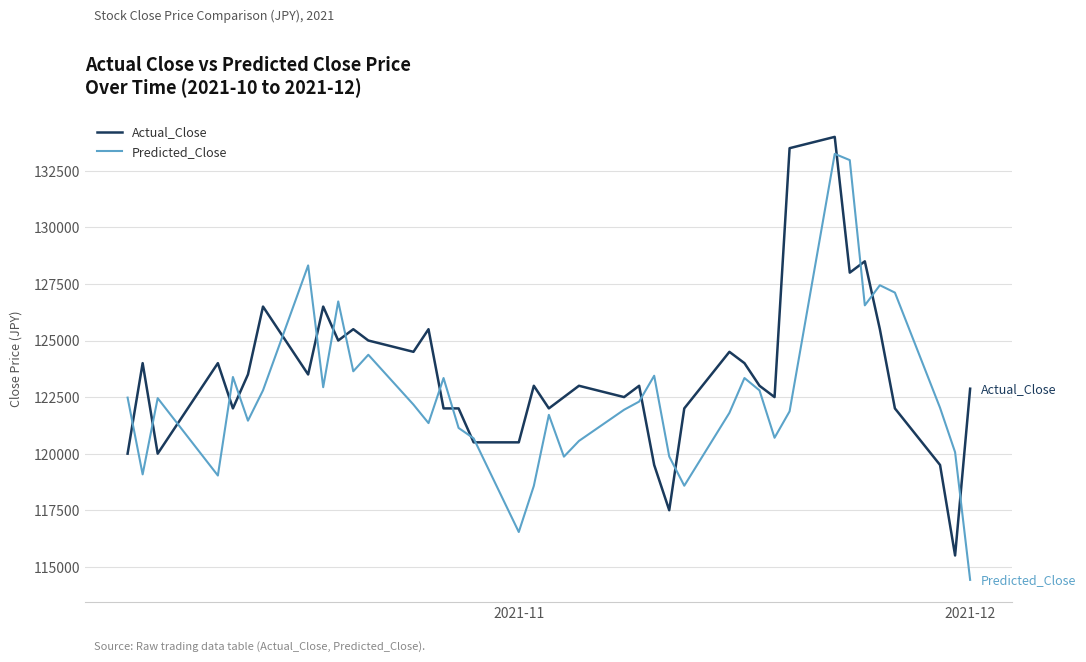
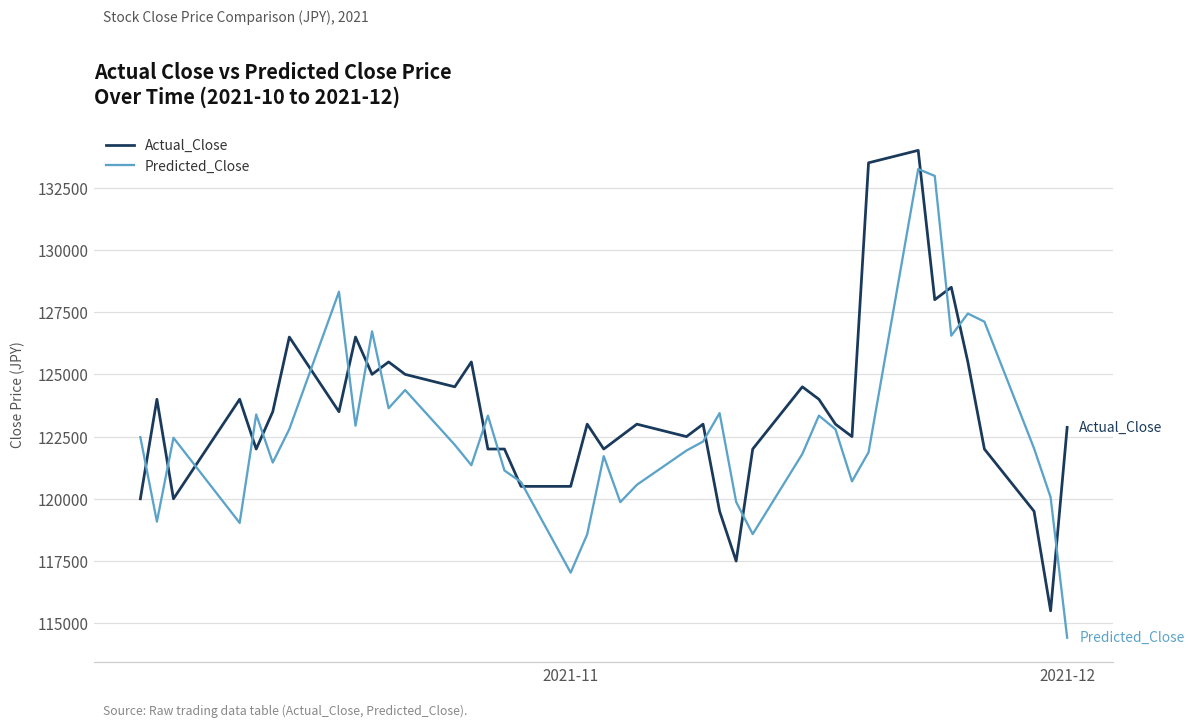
Predicted_Close, 2021-11: 116500 -> 117000
